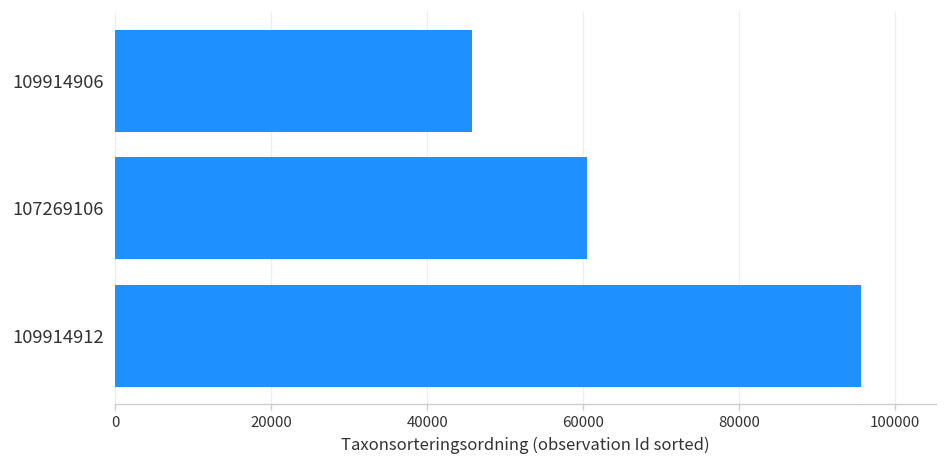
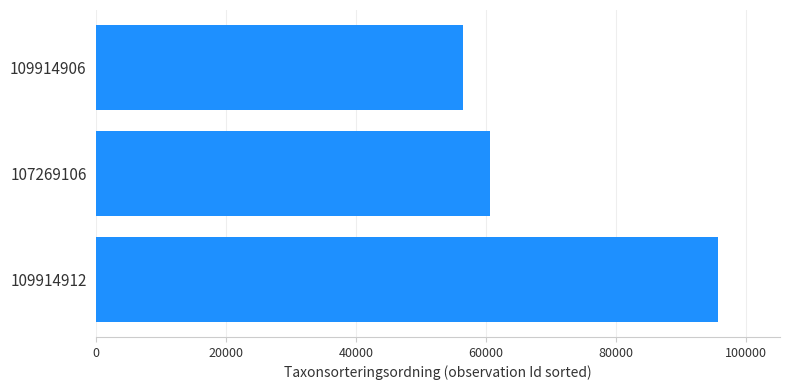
109914906: 46000 -> 56000
